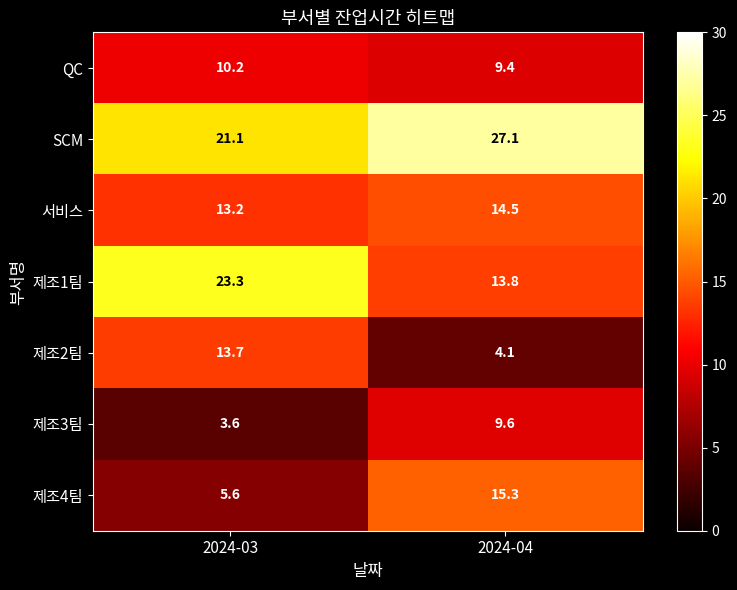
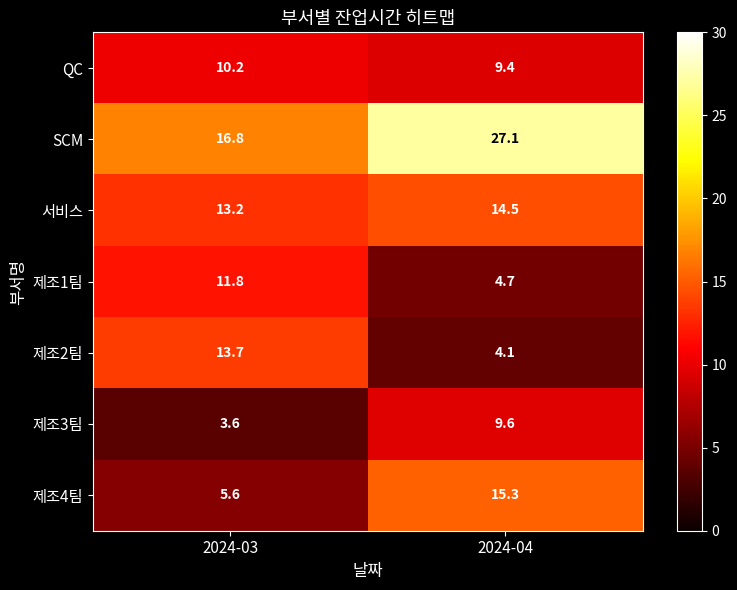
SCM, 2024-03: 21.1 -> 16.8
제조1팀, 2024-03: 23.3 -> 11.8
제조1팀, 2024-04: 13.8 -> 4.7
